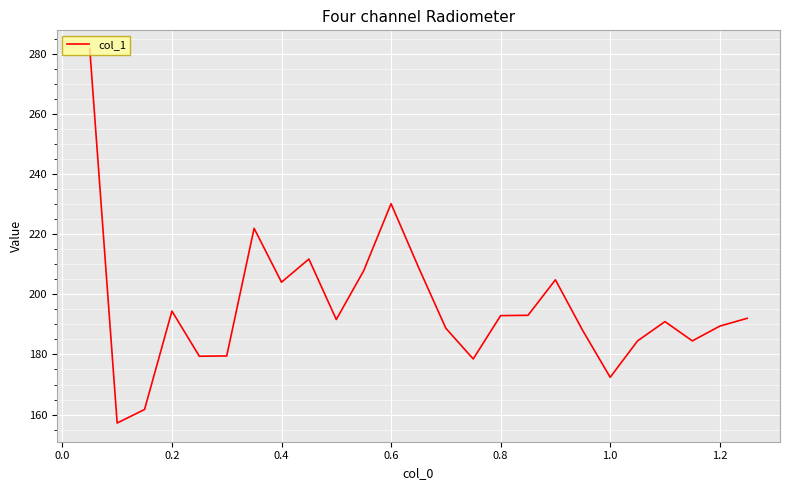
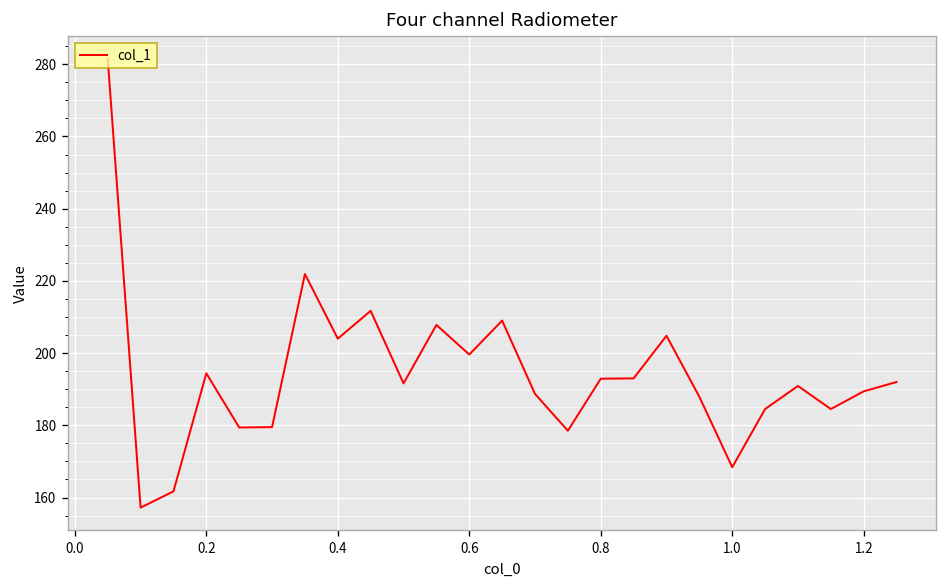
0.6: 230 -> 200
1.0: 172 -> 168
